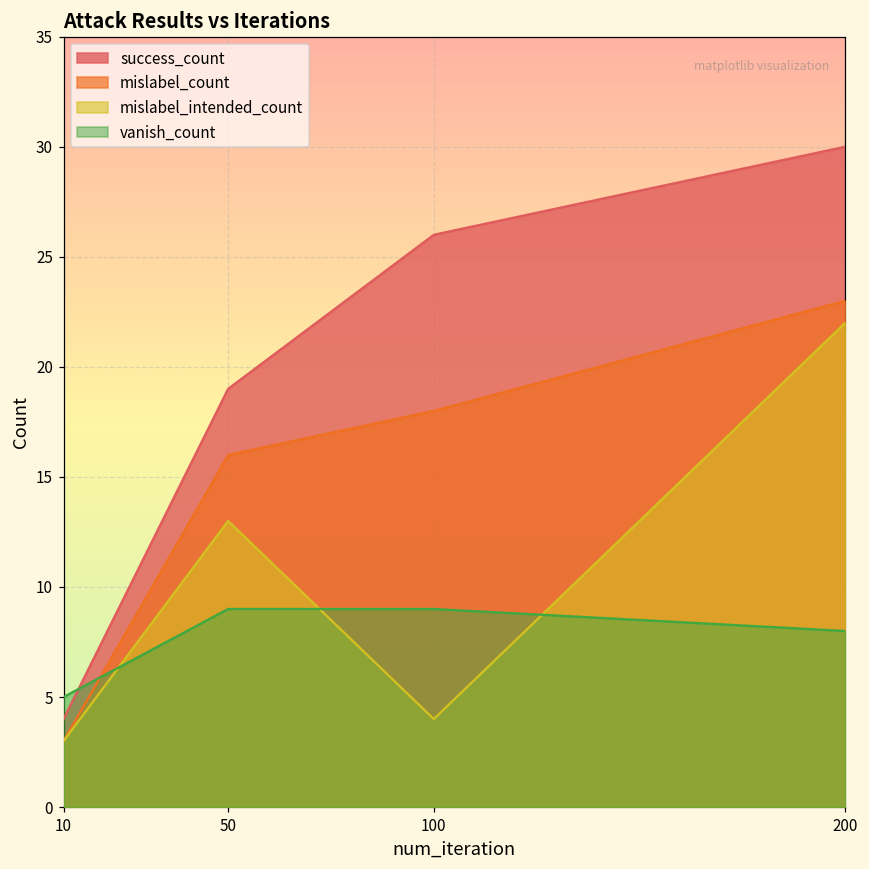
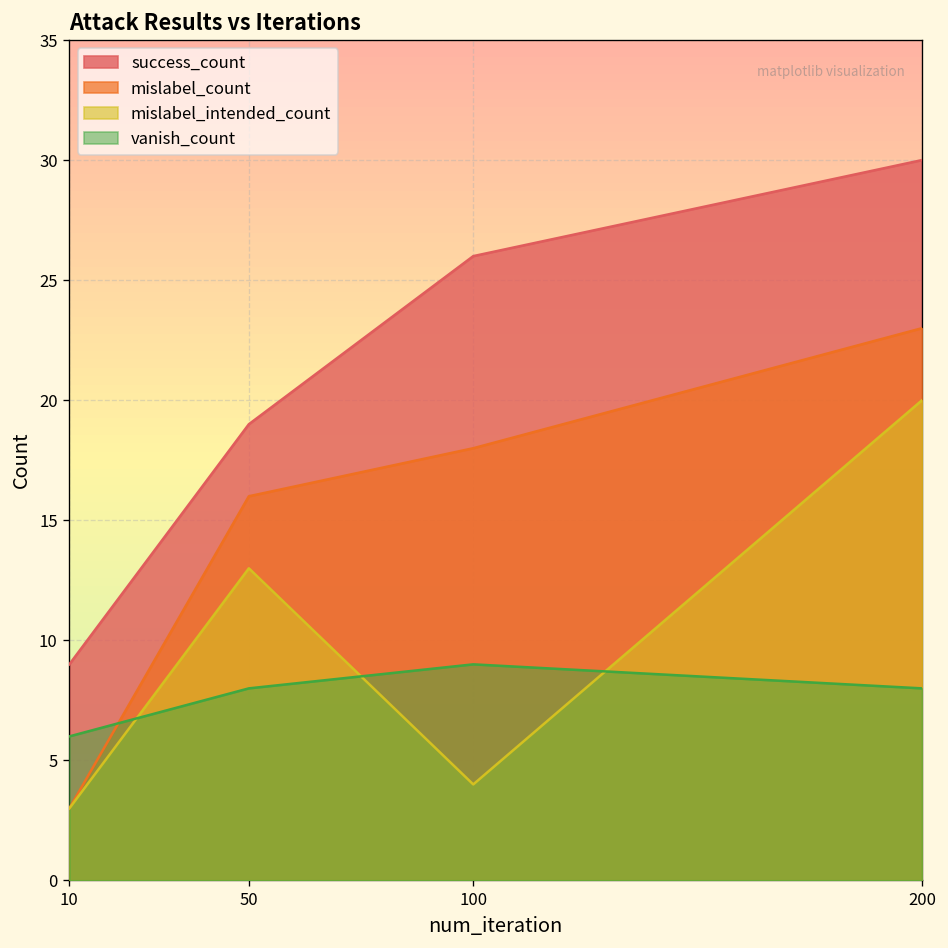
success_count, 10: 4 -> 9
vanish_count, 10: 5 -> 6
vanish_count, 50: 9 -> 8
mislabel_intended_count, 200: 22 -> 20
